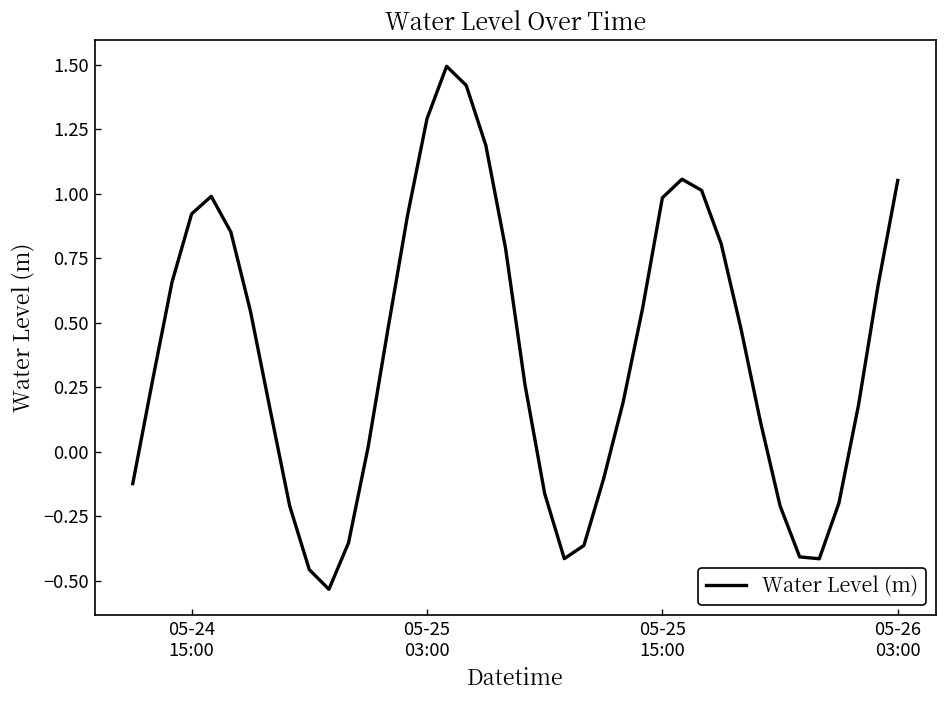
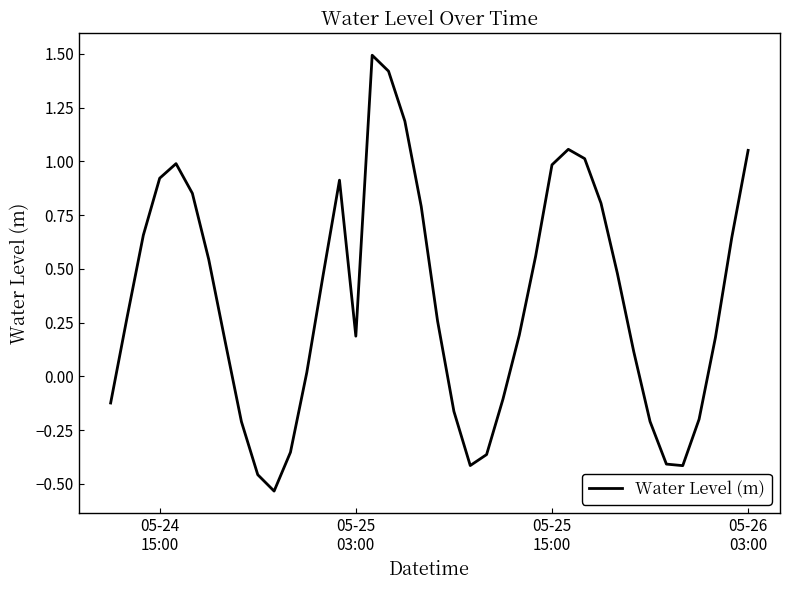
05-25 03:00: 1.29 -> 0.19
